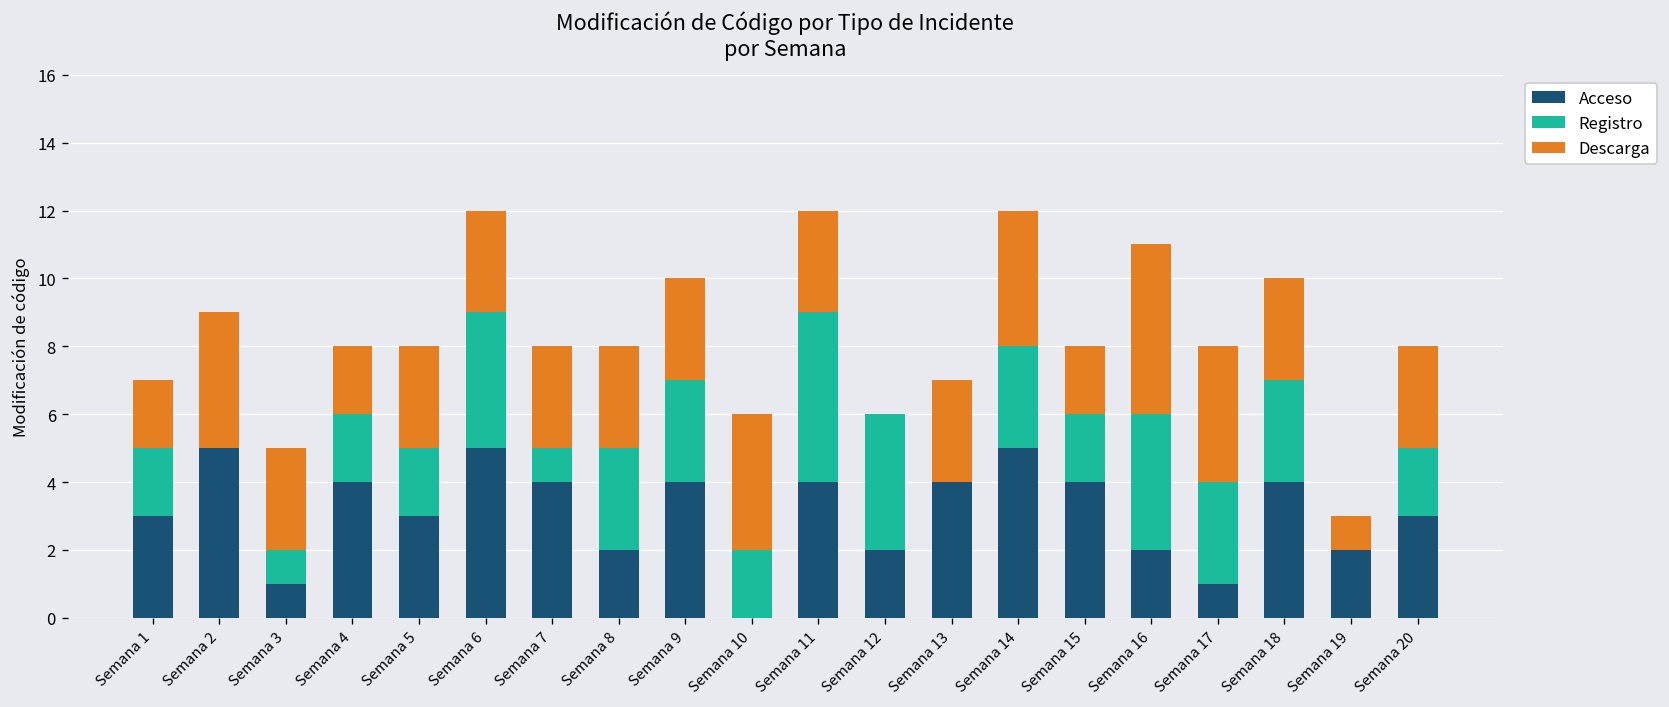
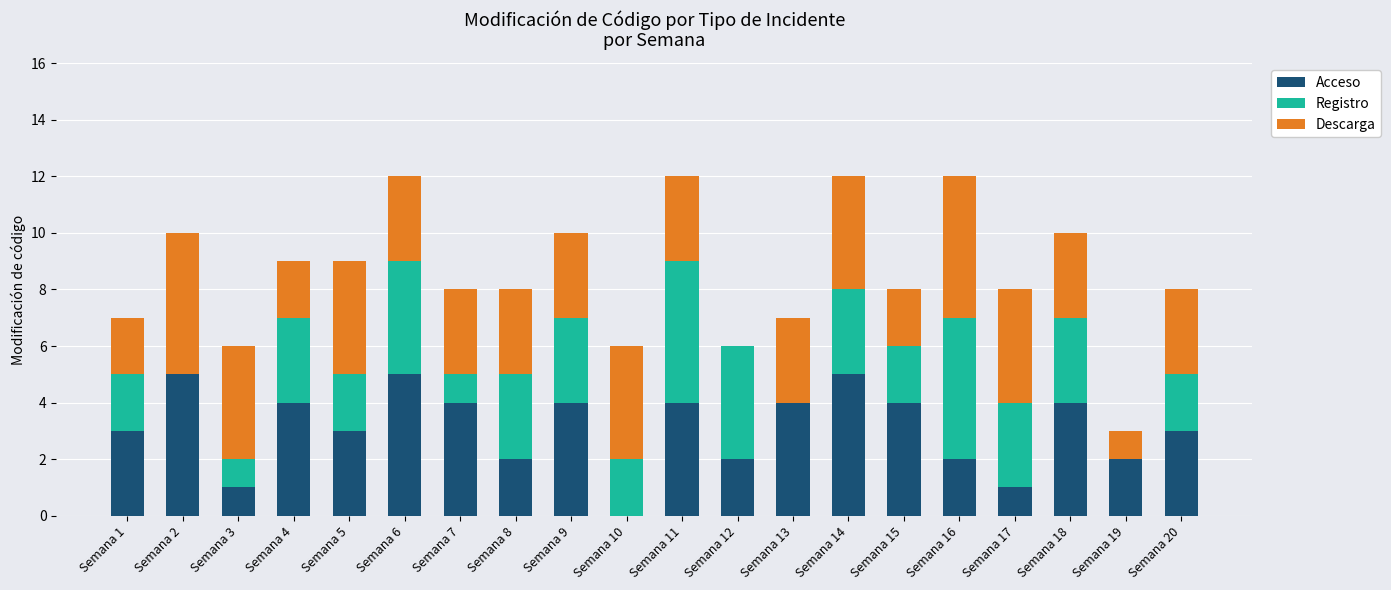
Descarga, Semana 2: 4 -> 5
Descarga, Semana 3: 3 -> 4
Registro, Semana 4: 2 -> 3
Descarga, Semana 5: 3 -> 4
Registro, Semana 16: 4 -> 5
